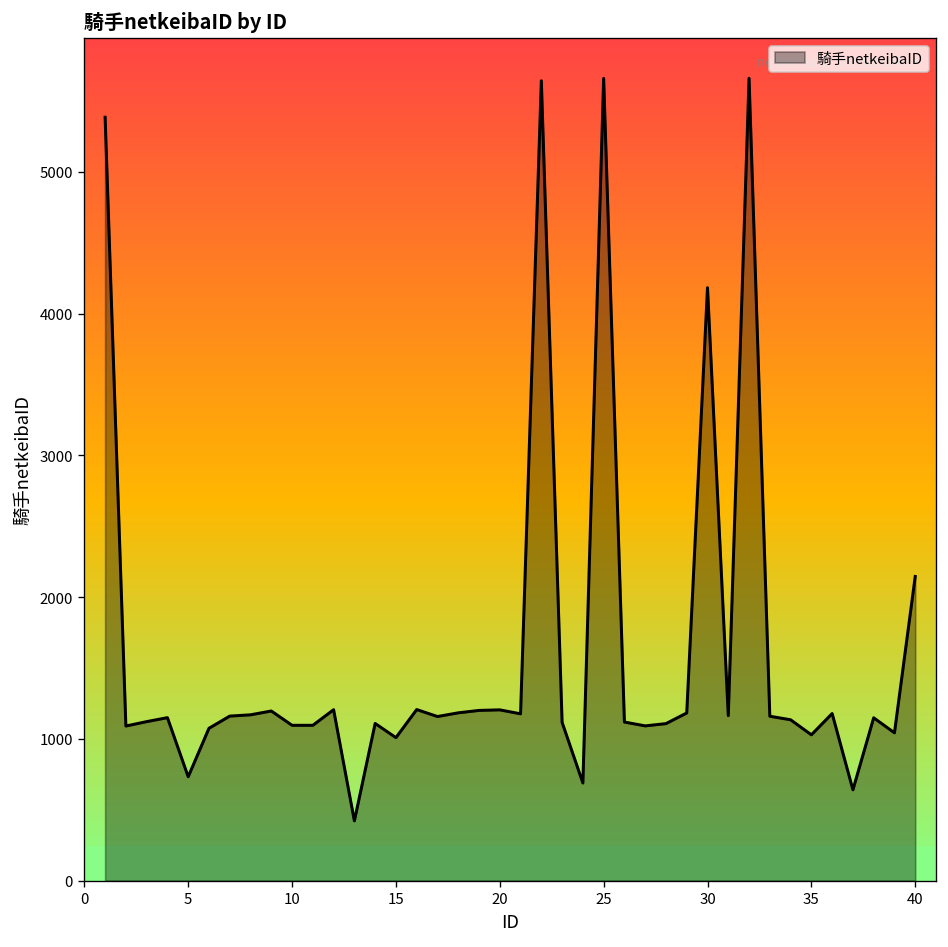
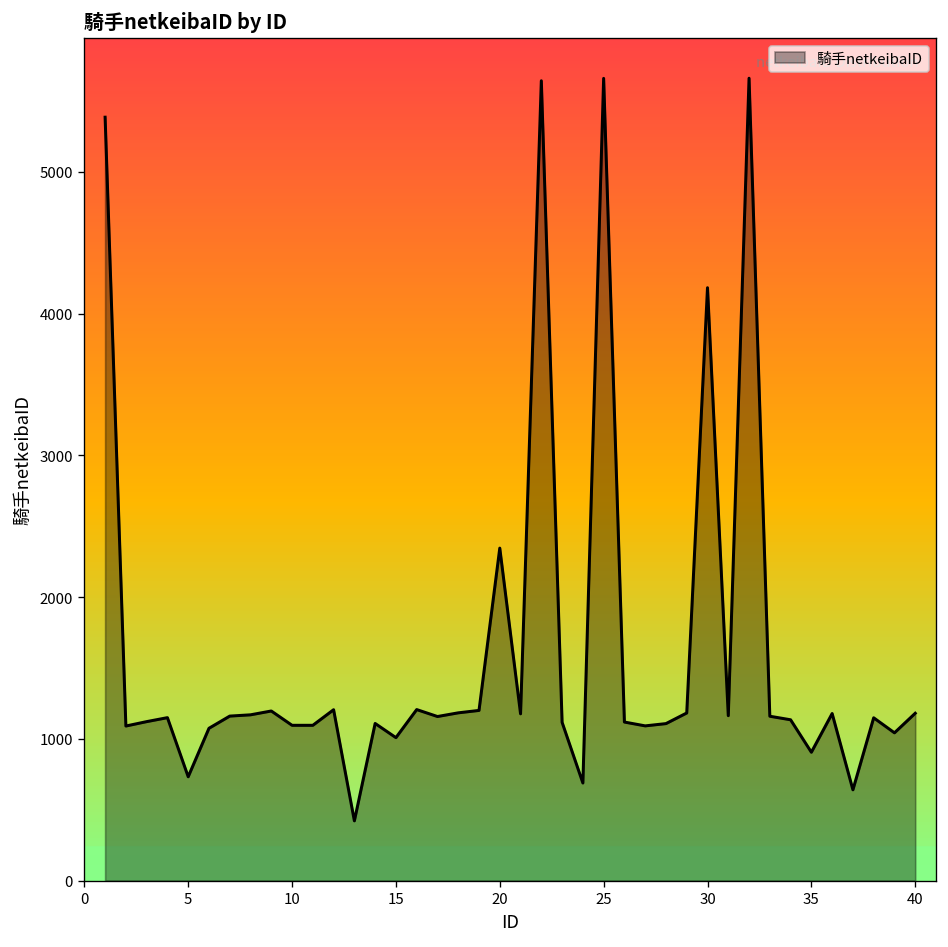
20: 1210 -> 2350
35: 1030 -> 910
40: 2150 -> 1180
